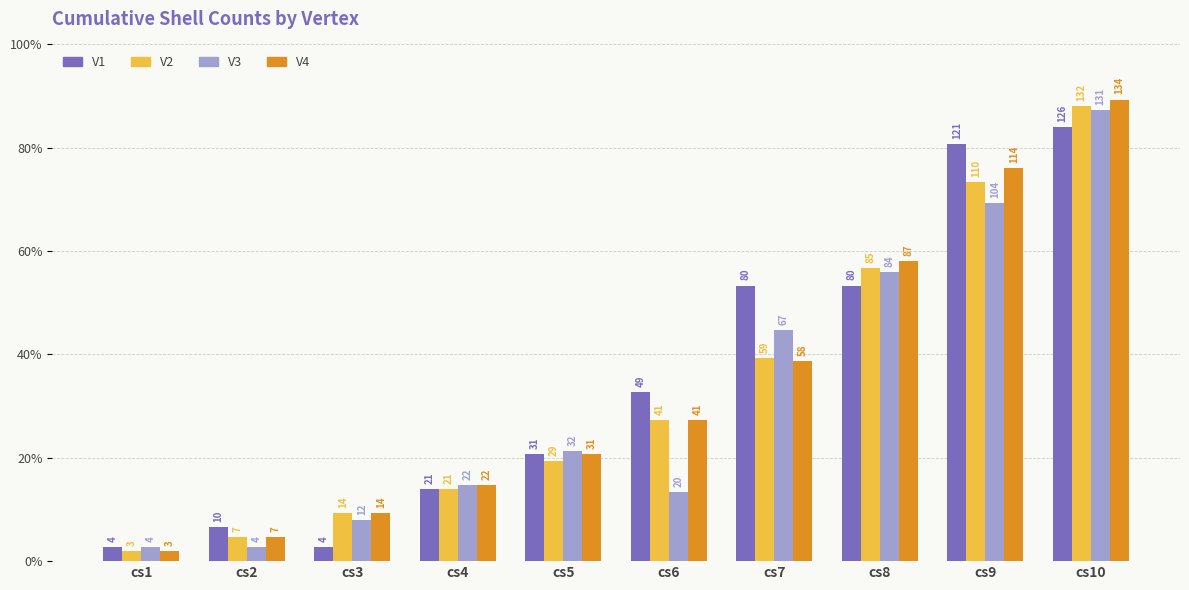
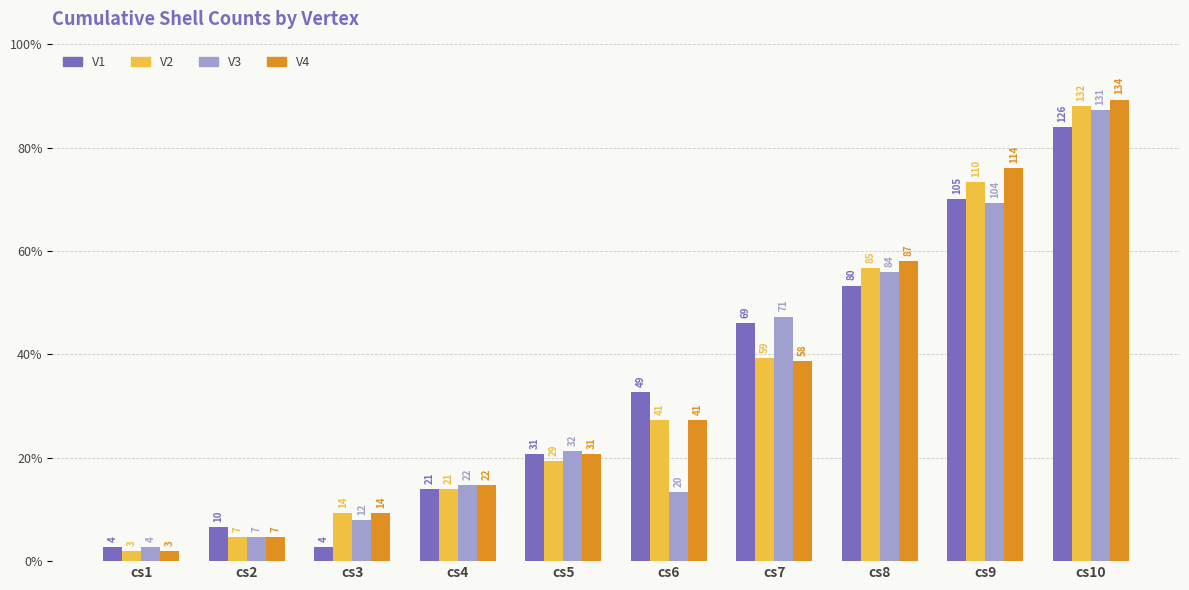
V3, cs2: 4 -> 7
V1, cs7: 80 -> 69
V3, cs7: 67 -> 71
V1, cs9: 121 -> 105
